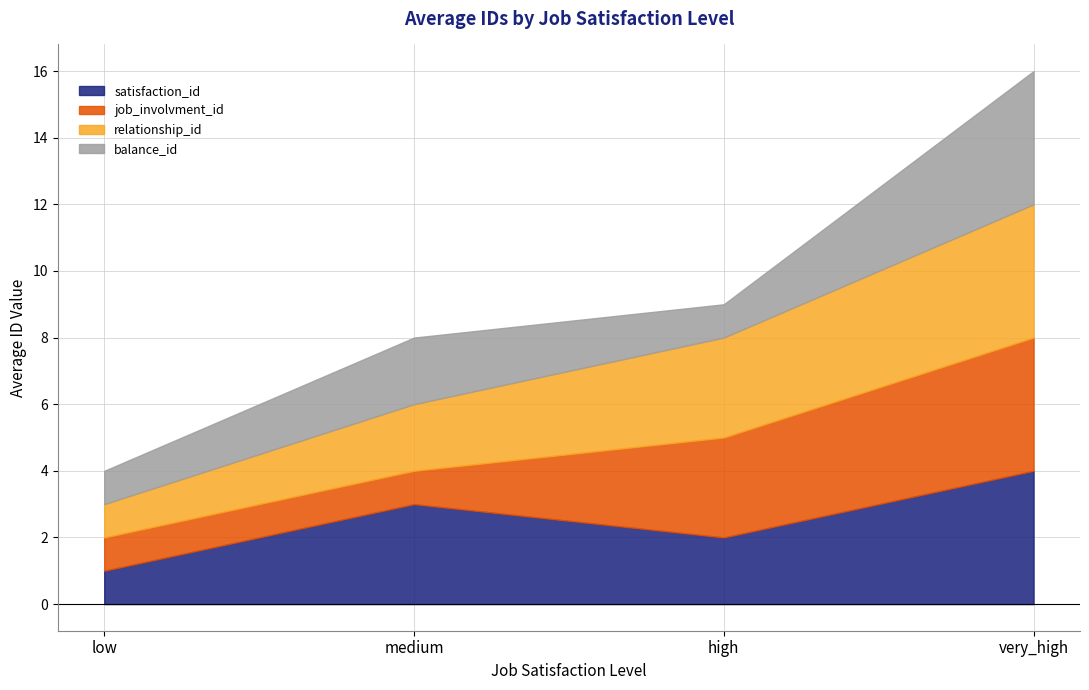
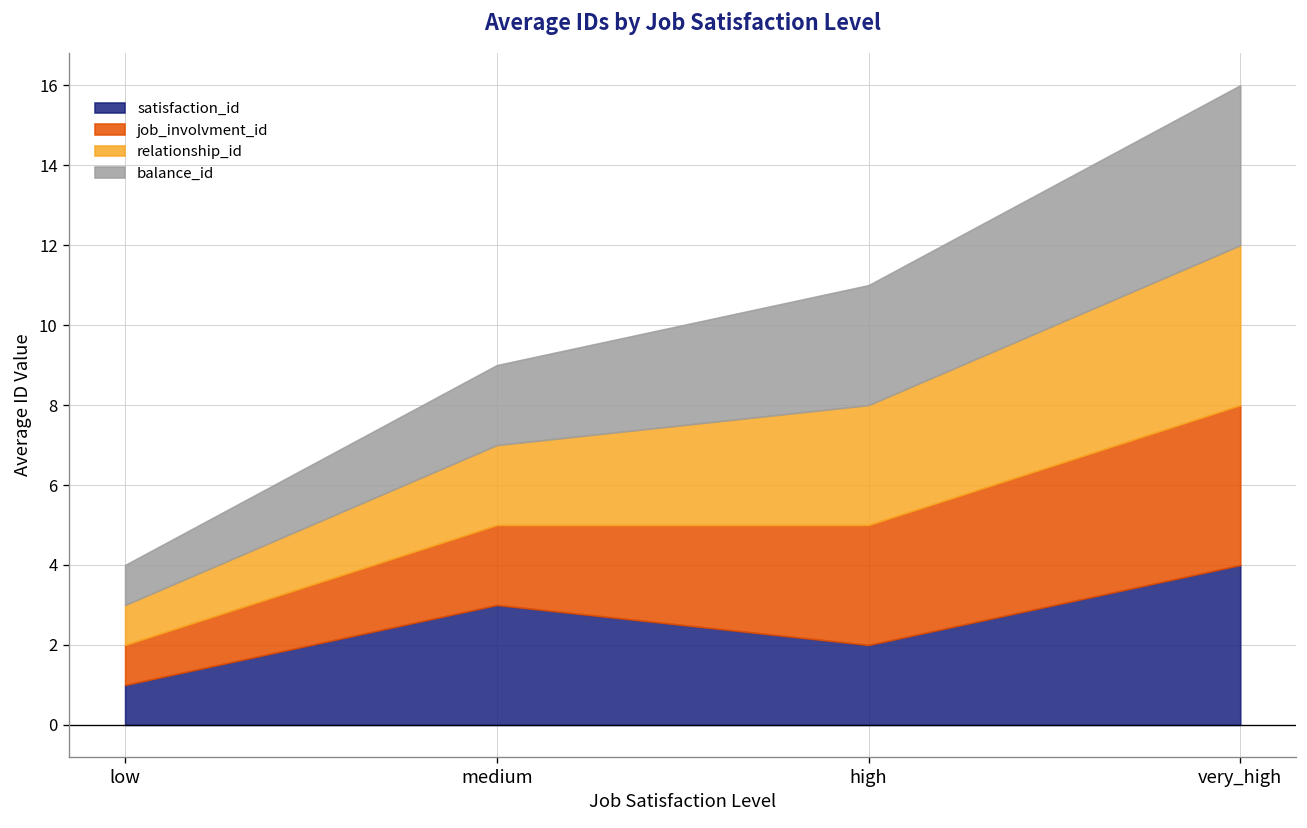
job_involvment_id, medium: 1 -> 2
balance_id, high: 1 -> 3
